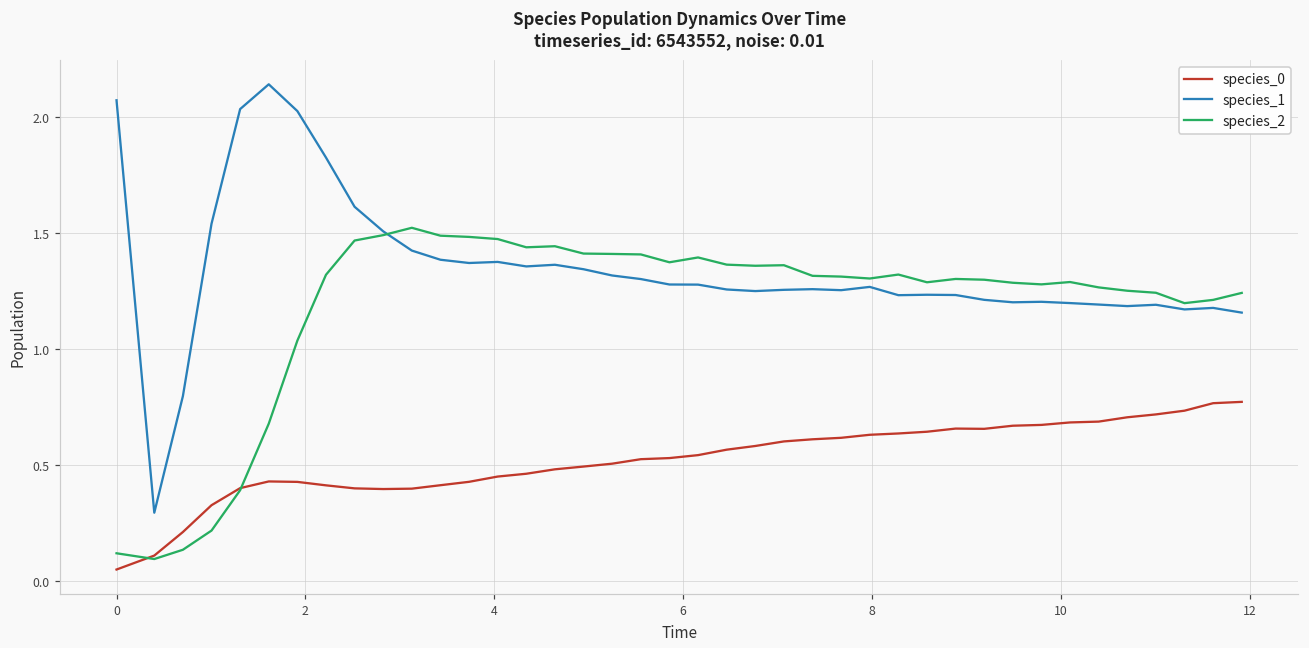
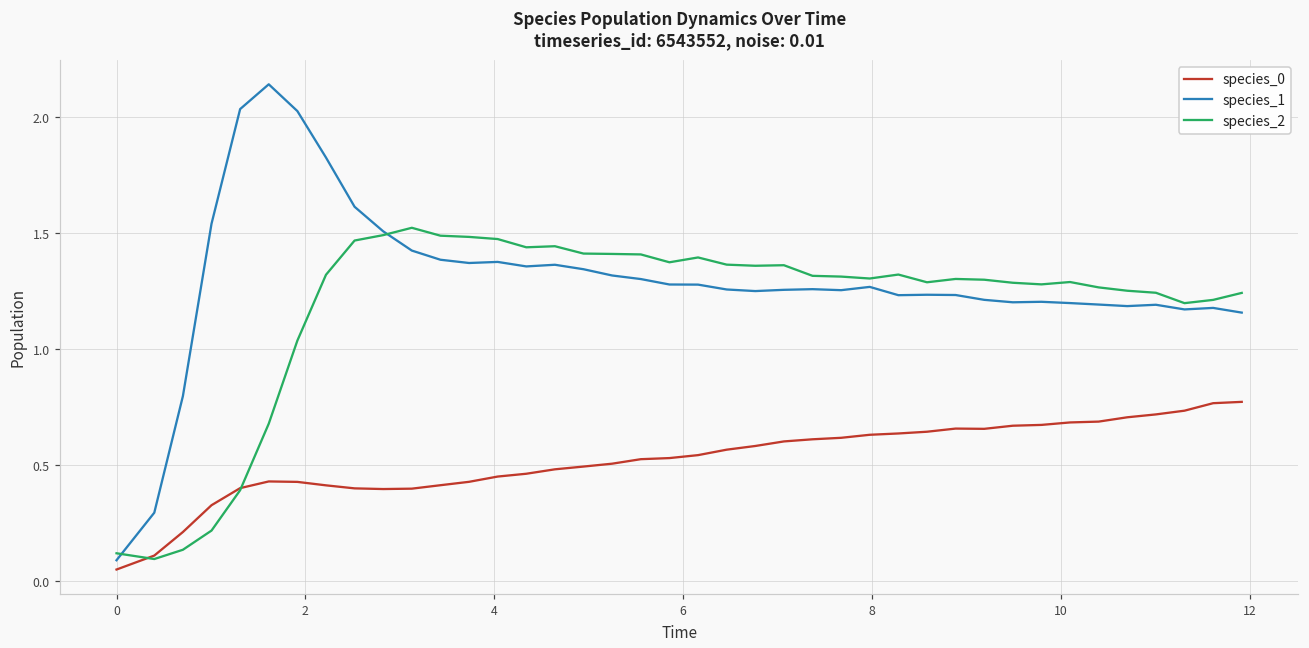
species_1, 0: 2.07 -> 0.09
